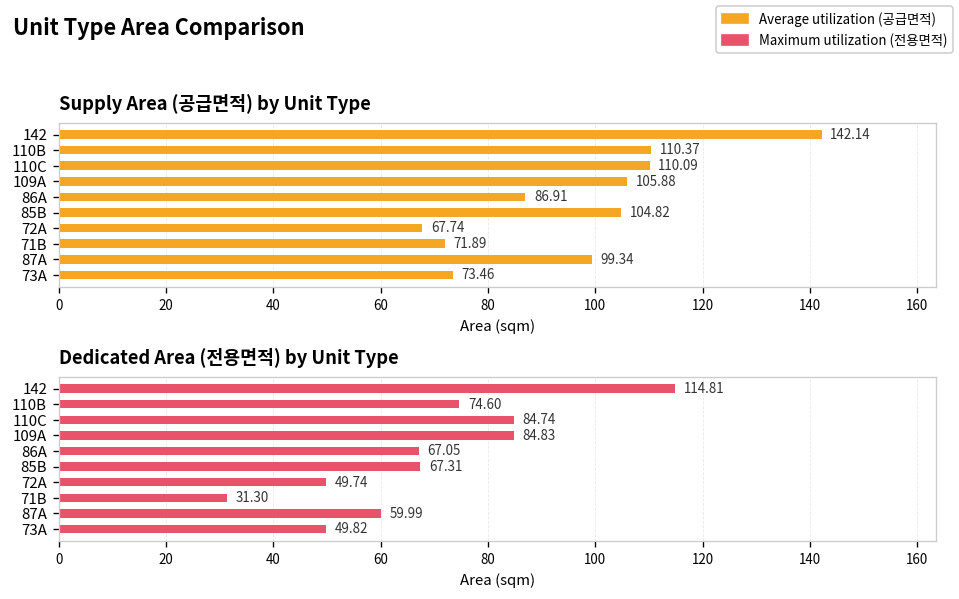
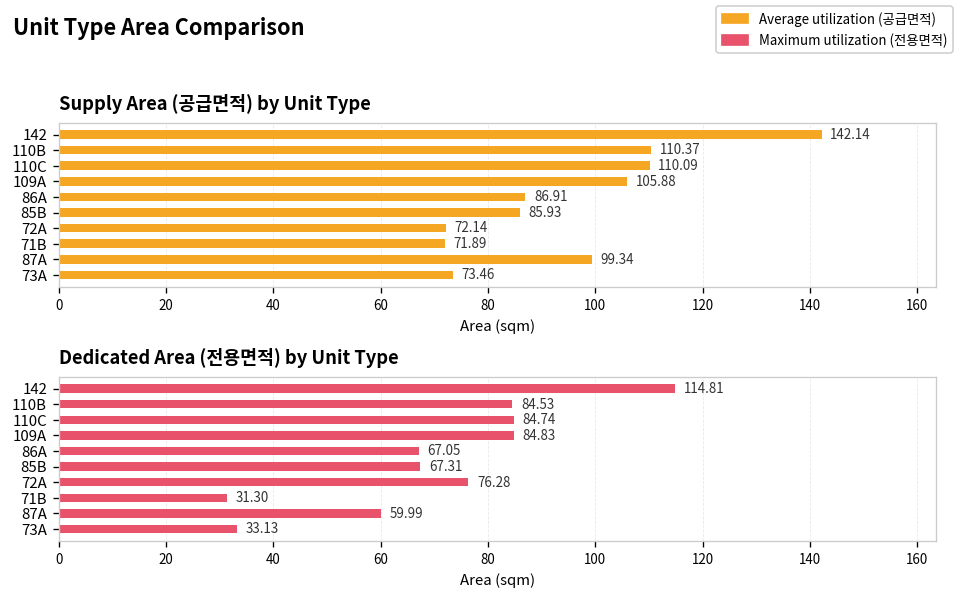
Supply Area (공급면적) by Unit Type, 85B: 104.82 -> 85.93
Supply Area (공급면적) by Unit Type, 72A: 67.74 -> 72.14
Dedicated Area (전용면적) by Unit Type, 110B: 74.60 -> 84.53
Dedicated Area (전용면적) by Unit Type, 72A: 49.74 -> 76.28
Dedicated Area (전용면적) by Unit Type, 73A: 49.82 -> 33.13
